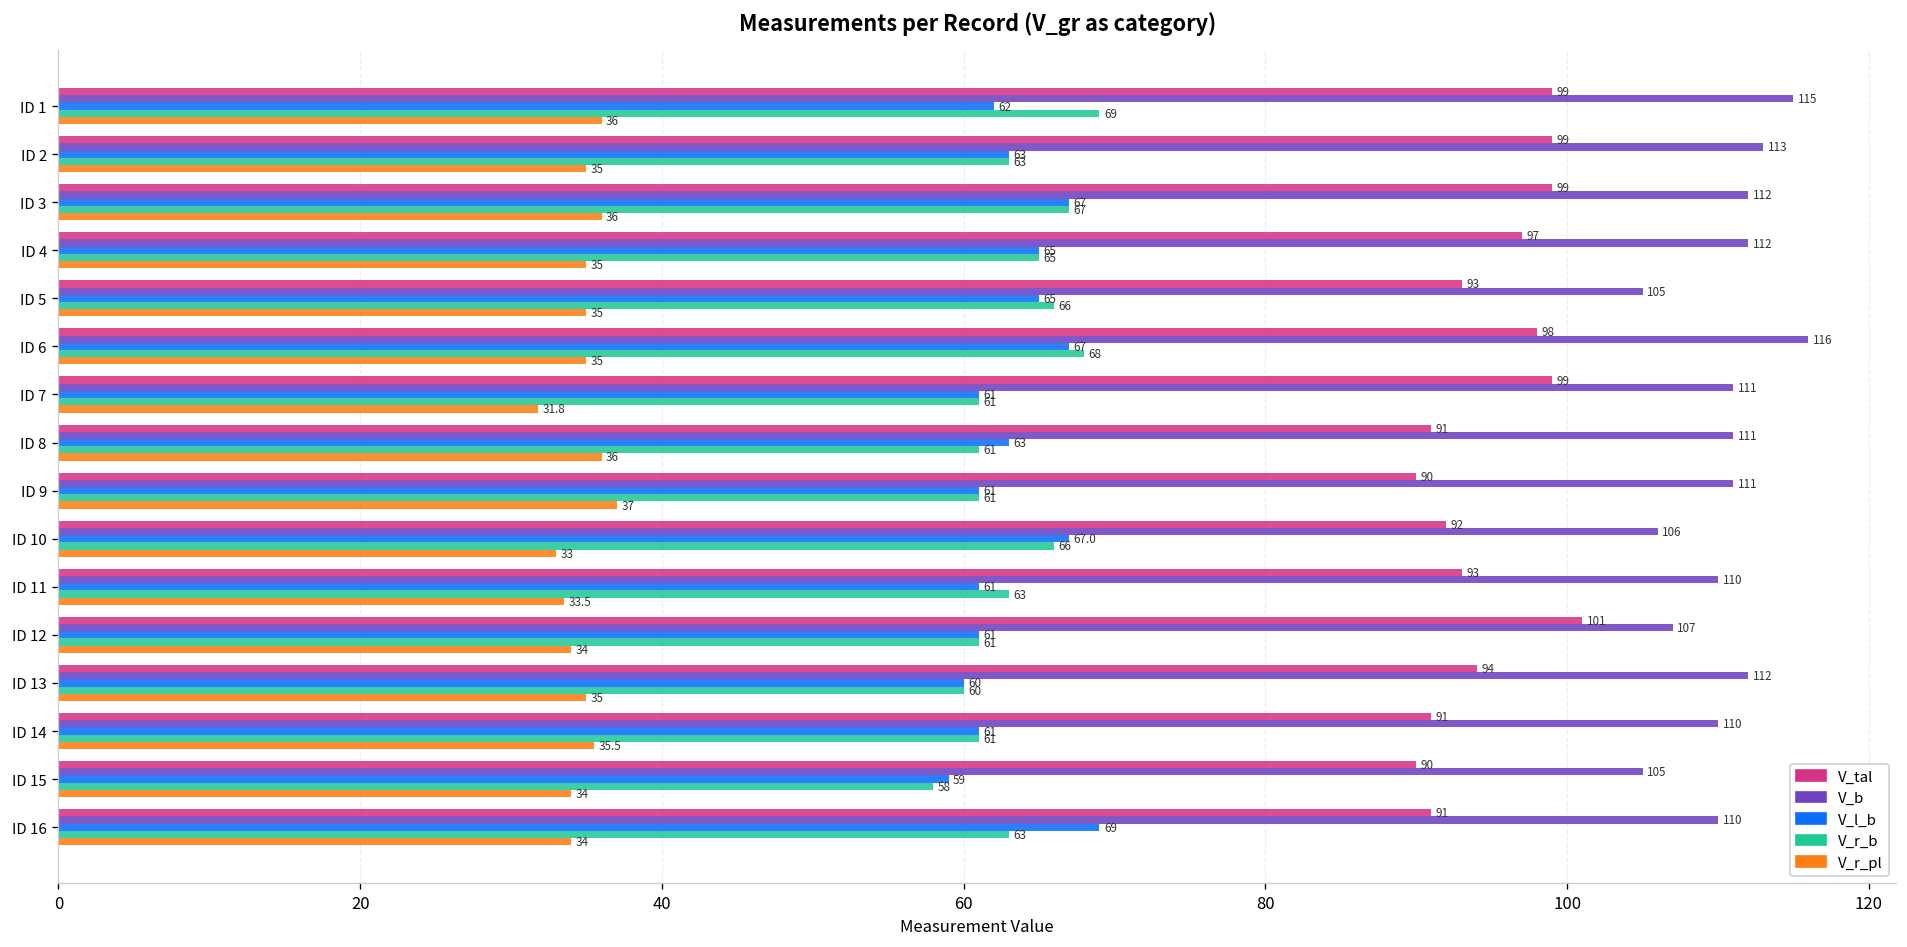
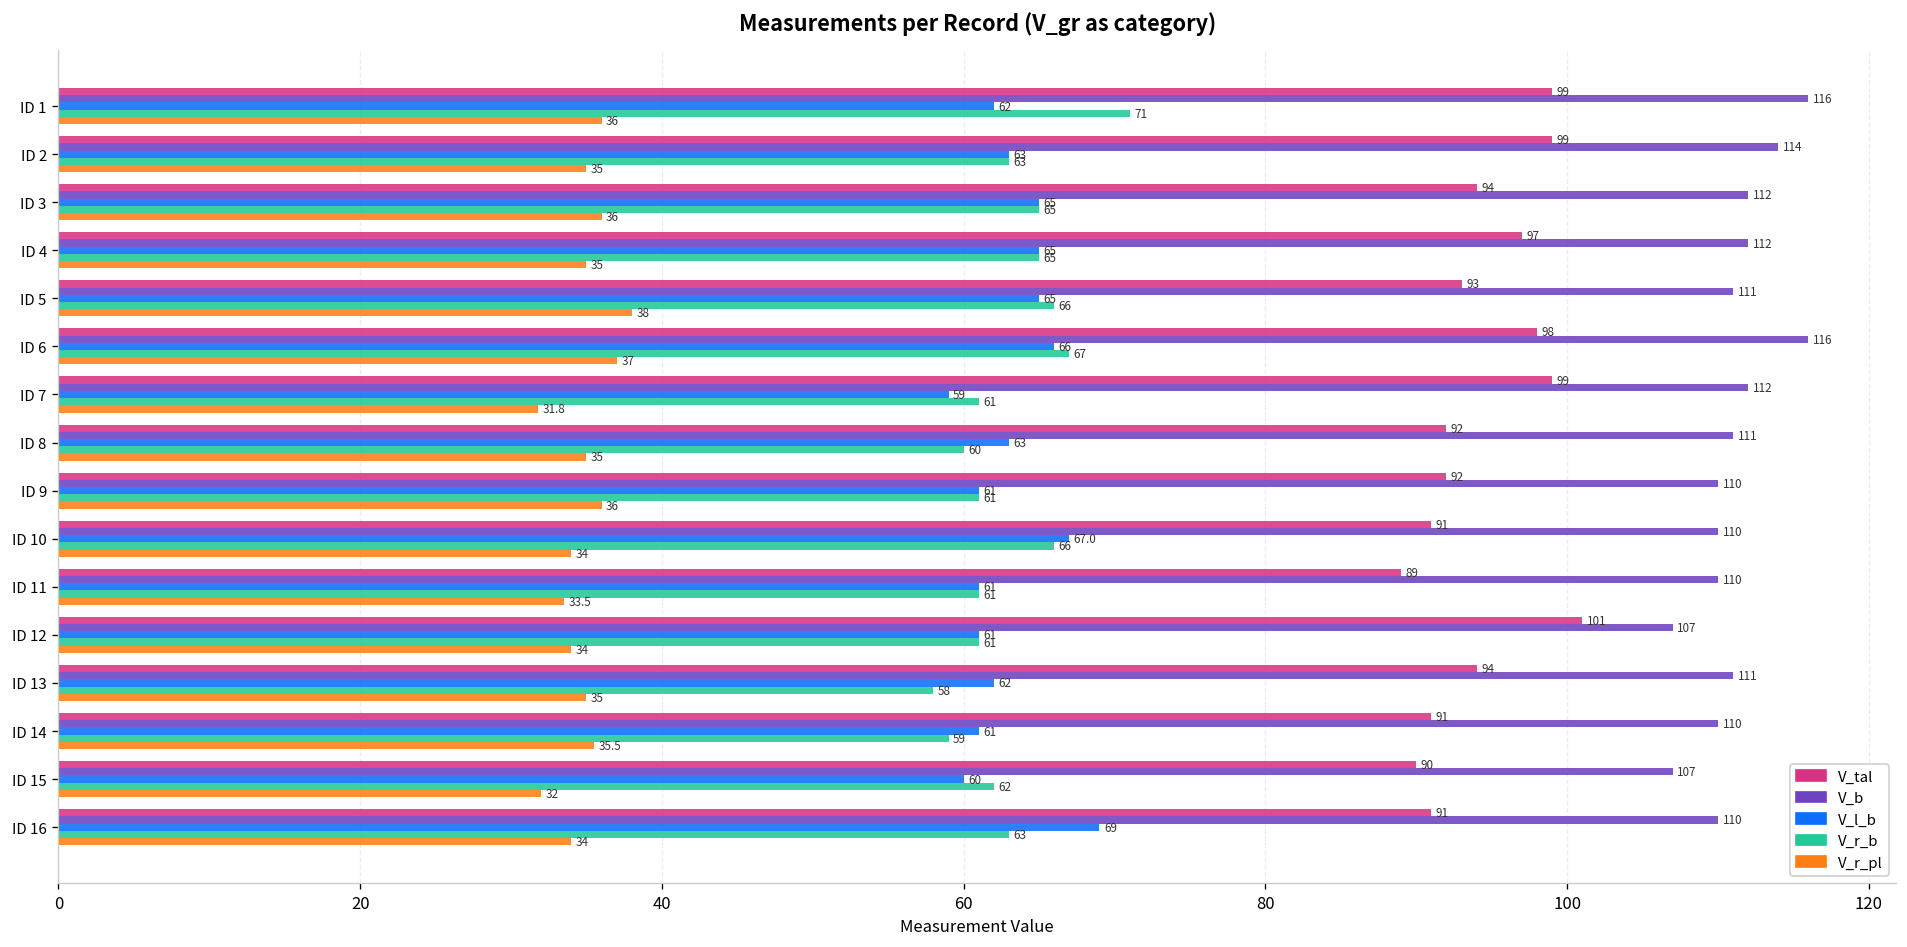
V_b, ID 1: 115 -> 116
V_r_b, ID 1: 69 -> 71
V_b, ID 2: 113 -> 114
V_tal, ID 3: 99 -> 94
V_l_b, ID 3: 67 -> 65
V_r_b, ID 3: 67 -> 65
V_b, ID 5: 105 -> 111
V_r_pl, ID 5: 35 -> 38
V_l_b, ID 6: 67 -> 66
V_r_b, ID 6: 68 -> 67
V_r_pl, ID 6: 35 -> 37
V_b, ID 7: 111 -> 112
V_l_b, ID 7: 61 -> 59
V_tal, ID 8: 91 -> 92
V_r_b, ID 8: 61 -> 60
V_r_pl, ID 8: 36 -> 35
V_tal, ID 9: 90 -> 92
V_b, ID 9: 111 -> 110
V_r_pl, ID 9: 37 -> 36
V_tal, ID 10: 92 -> 91
V_b, ID 10: 106 -> 110
V_r_pl, ID 10: 33 -> 34
V_tal, ID 11: 93 -> 89
V_r_b, ID 11: 63 -> 61
V_b, ID 13: 112 -> 111
V_l_b, ID 13: 60 -> 62
V_r_b, ID 13: 60 -> 58
V_r_b, ID 14: 61 -> 59
V_b, ID 15: 105 -> 107
V_l_b, ID 15: 59 -> 60
V_r_b, ID 15: 58 -> 62
V_r_pl, ID 15: 34 -> 32
